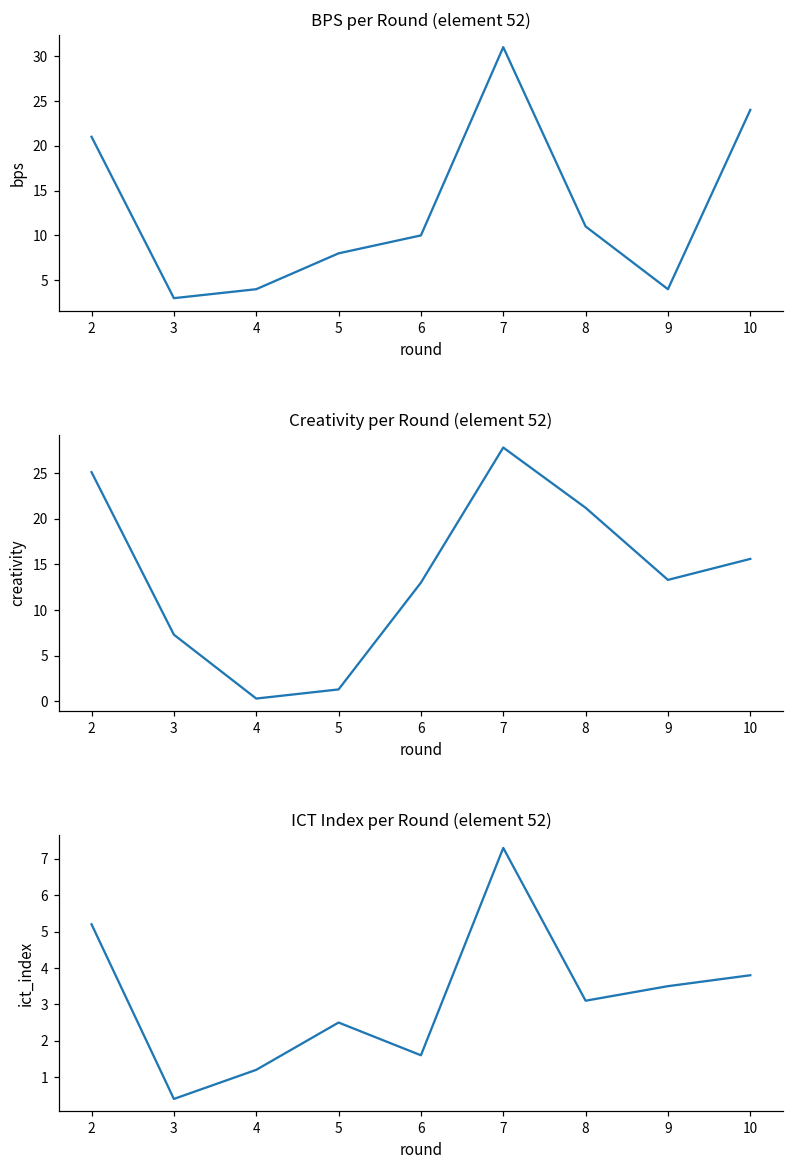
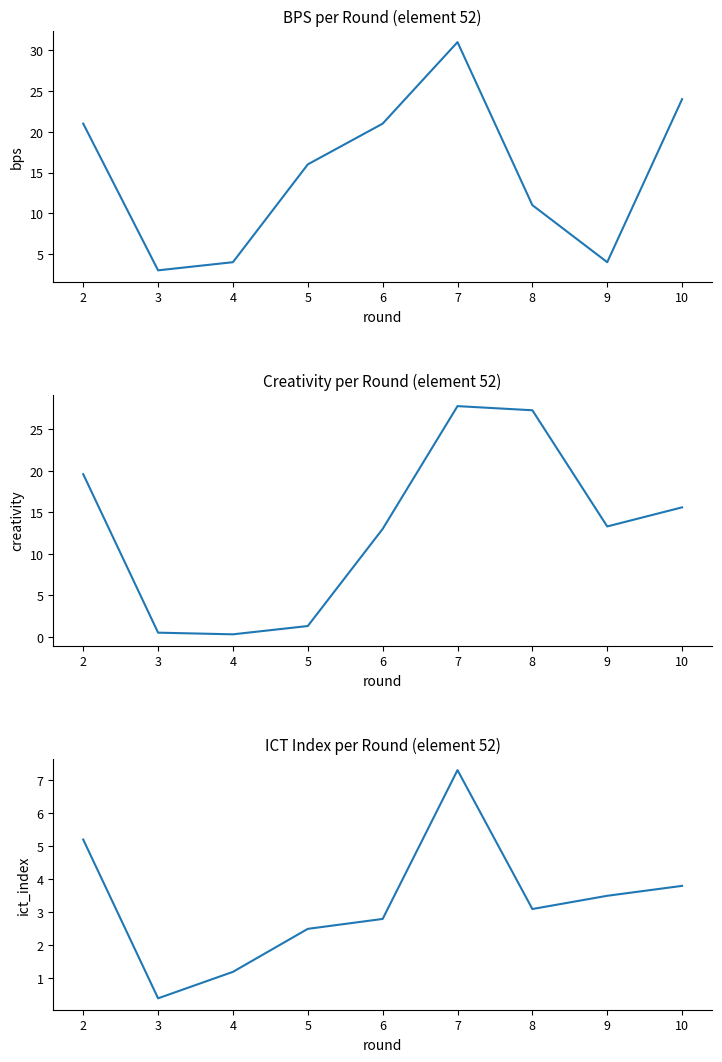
BPS per Round (element 52), 5: 8 -> 16
BPS per Round (element 52), 6: 10 -> 21
Creativity per Round (element 52), 2: 25 -> 20
Creativity per Round (element 52), 3: 7 -> 1
Creativity per Round (element 52), 8: 21 -> 27
ICT Index per Round (element 52), 6: 1.6 -> 2.8
